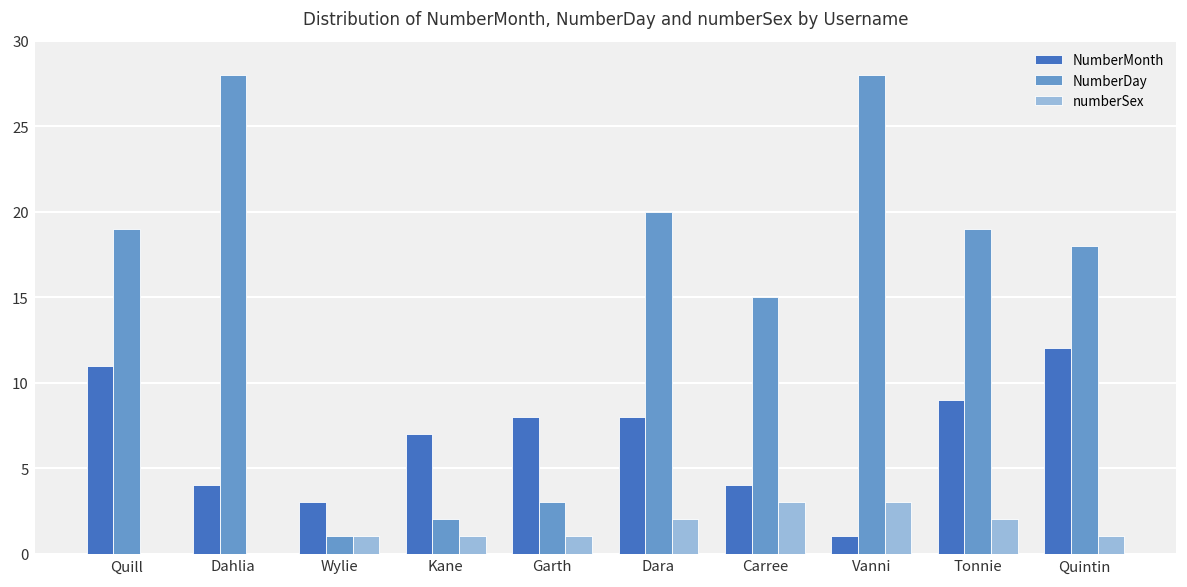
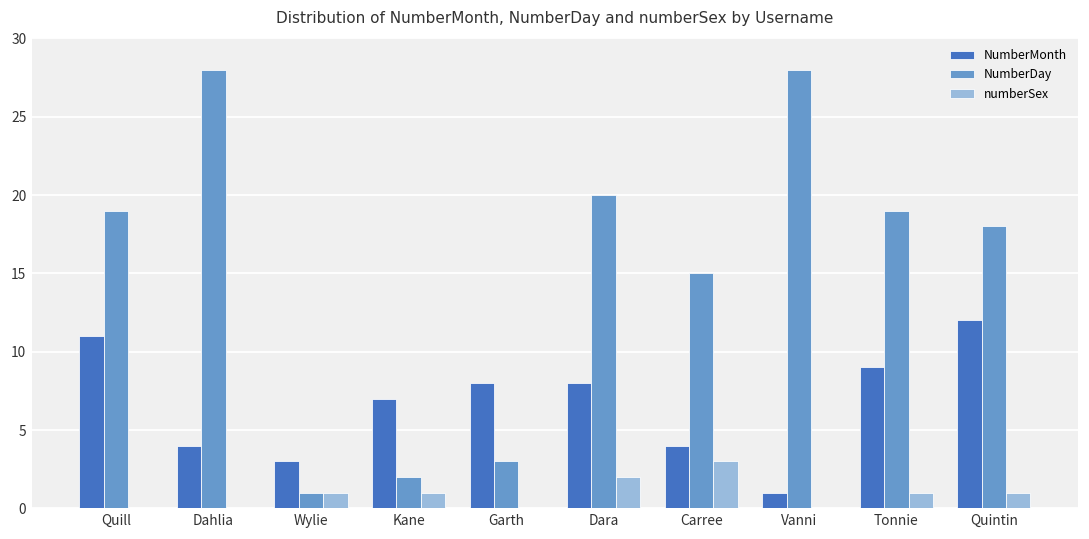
numberSex, Garth: 1 -> 0
numberSex, Vanni: 3 -> 0
numberSex, Tonnie: 2 -> 1
